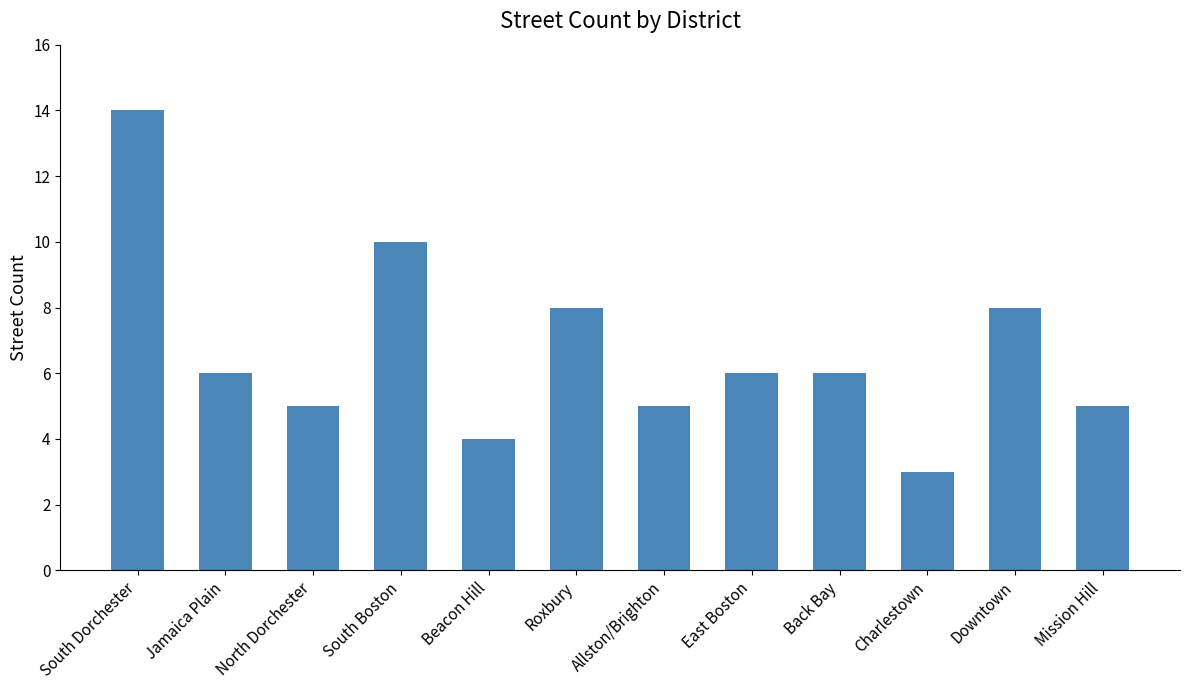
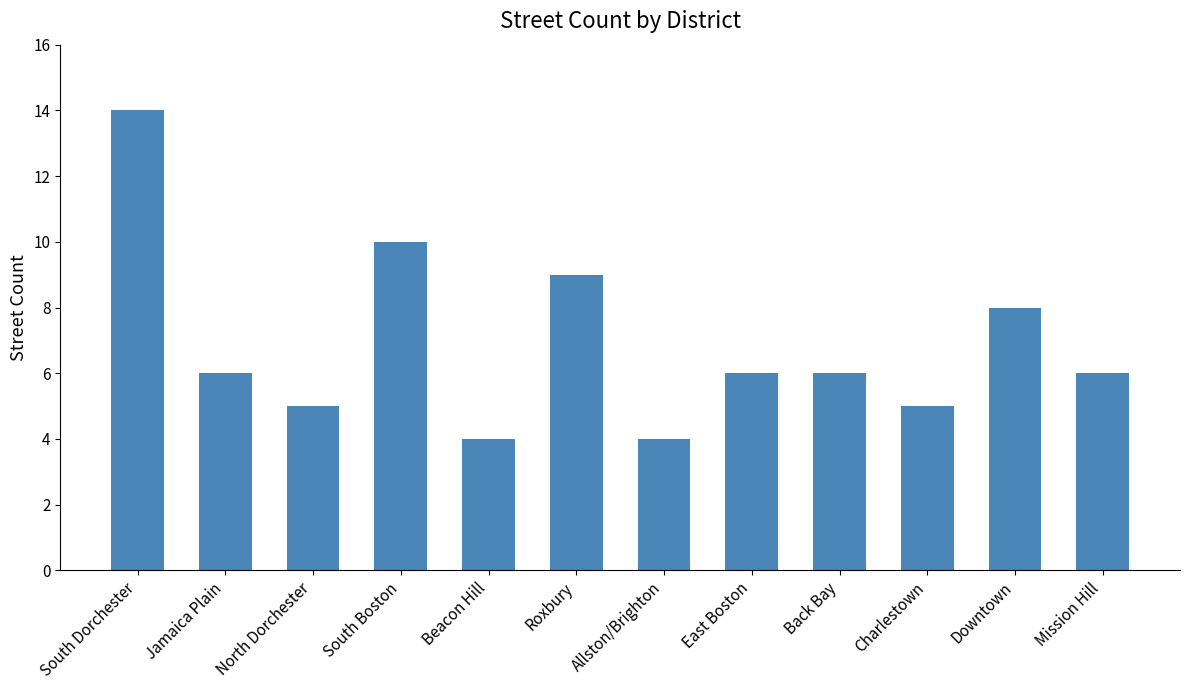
Roxbury: 8 -> 9
Allston/Brighton: 5 -> 4
Charlestown: 3 -> 5
Mission Hill: 5 -> 6
